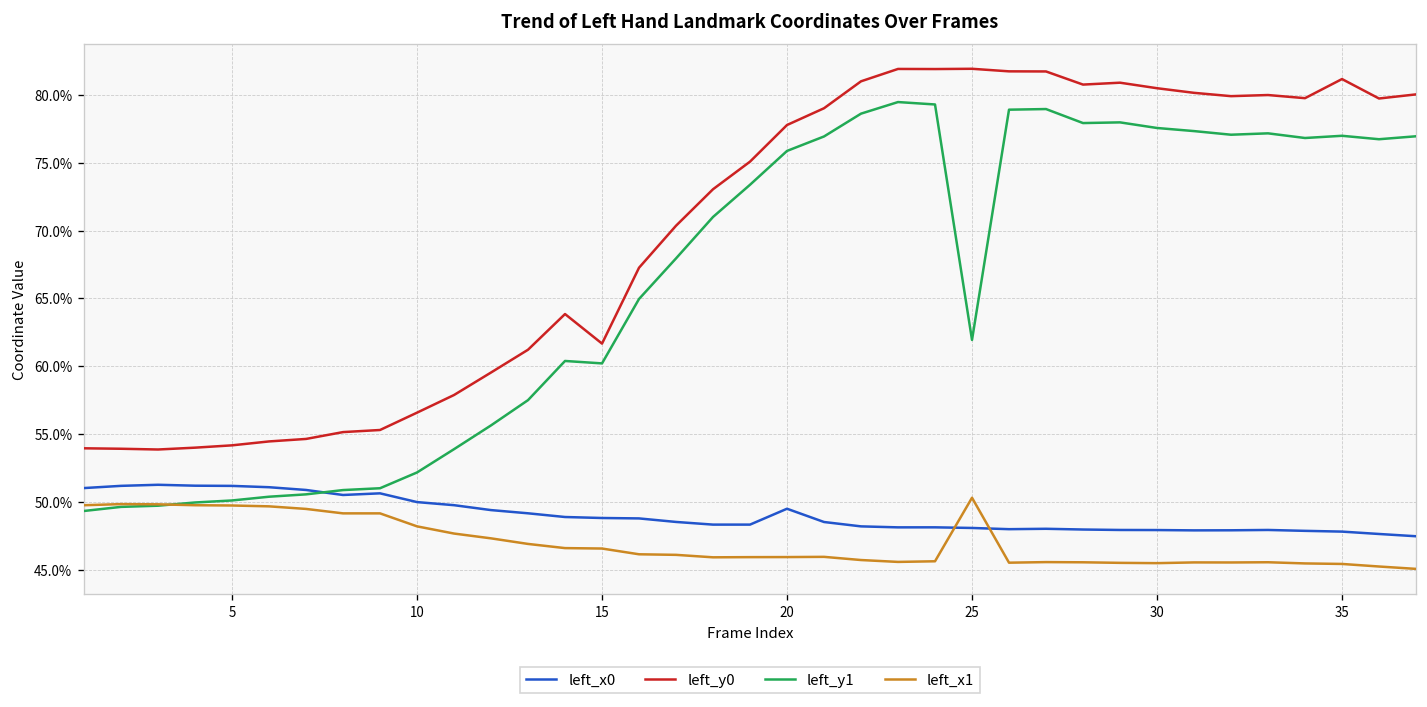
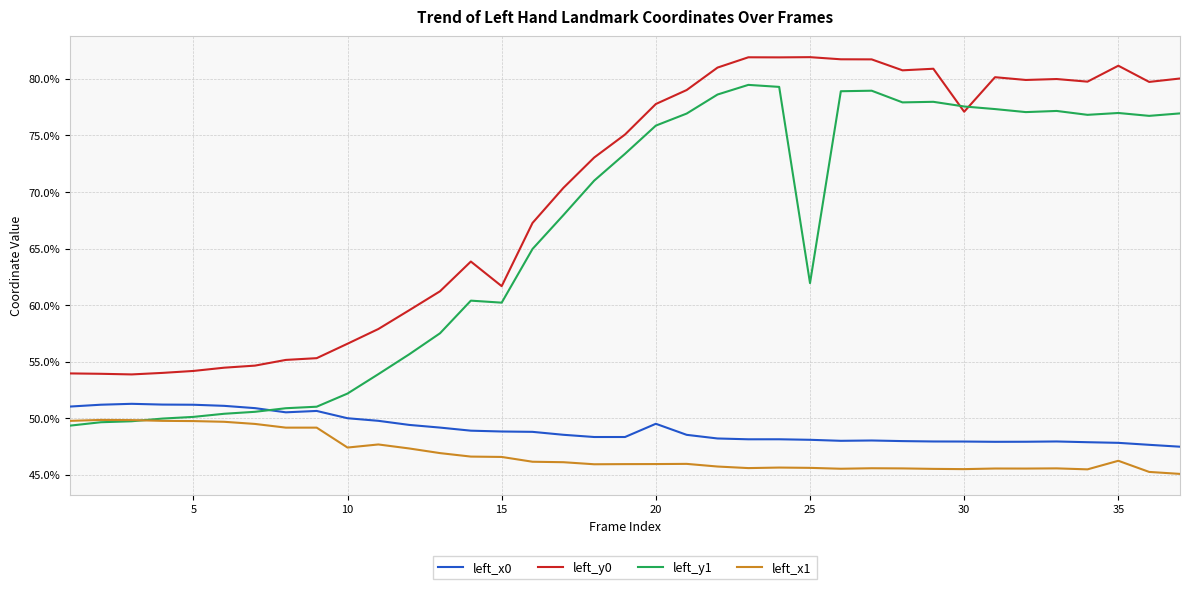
left_x1, 10: 48.2% -> 47.4%
left_x1, 25: 50.3% -> 45.6%
left_y0, 30: 80.5% -> 77.1%
left_x1, 35: 45.4% -> 46.2%
